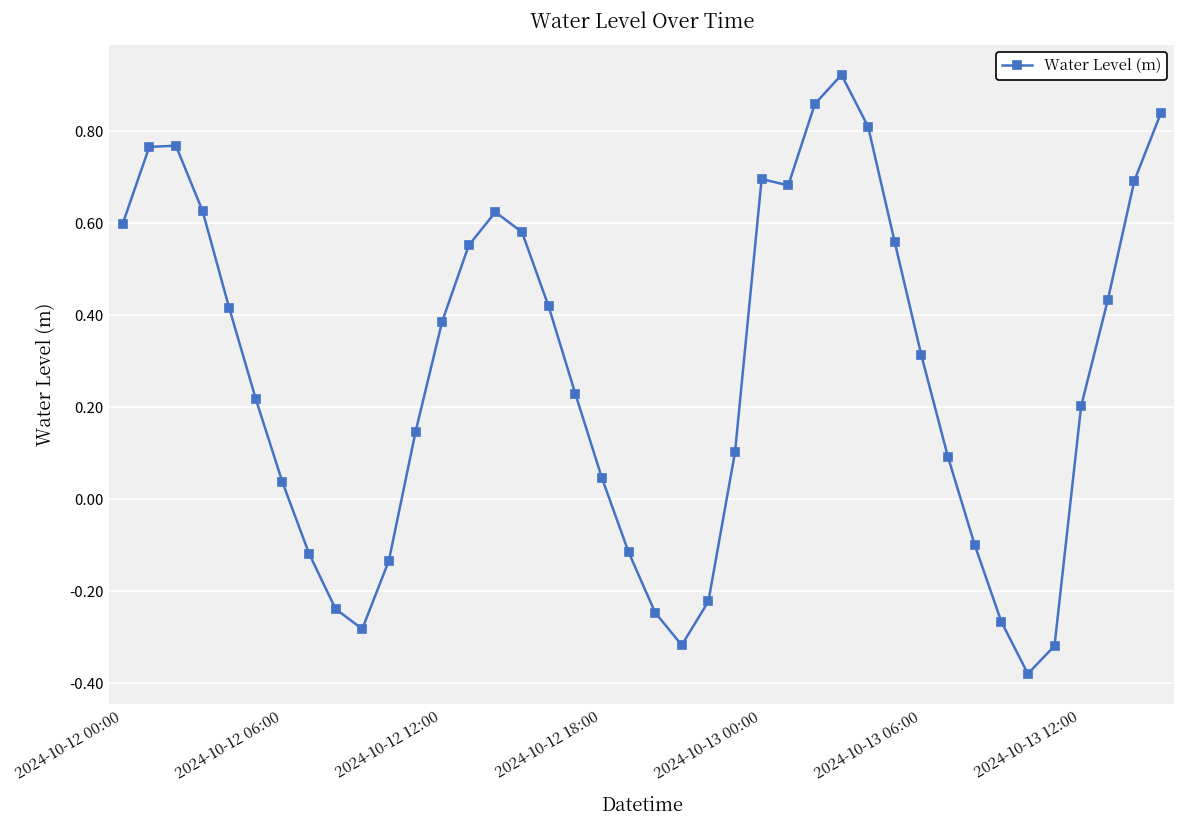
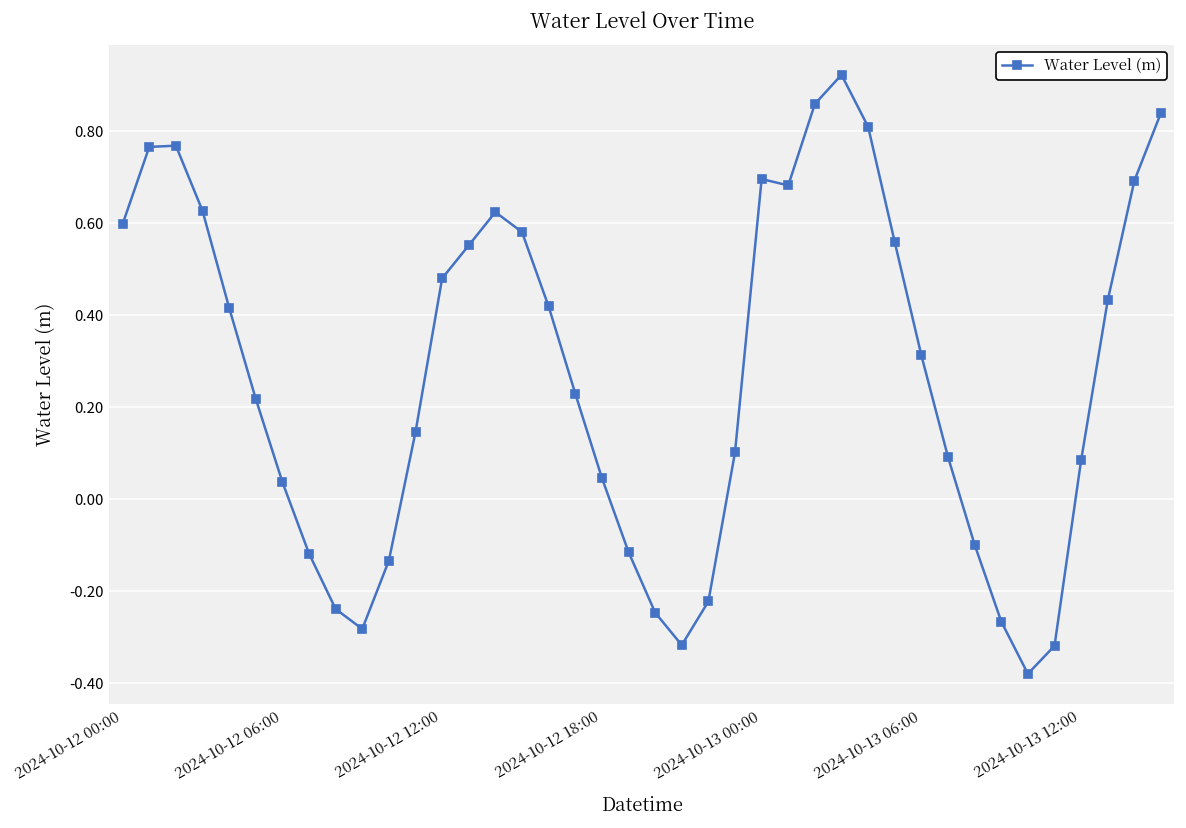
2024-10-12 12:00: 0.39 -> 0.48
2024-10-13 12:00: 0.20 -> 0.09
